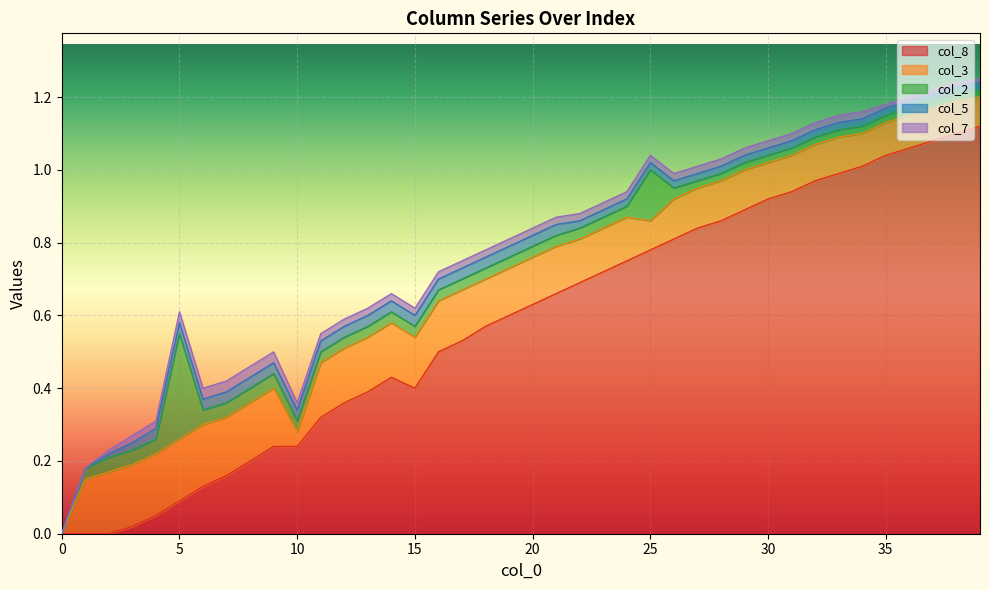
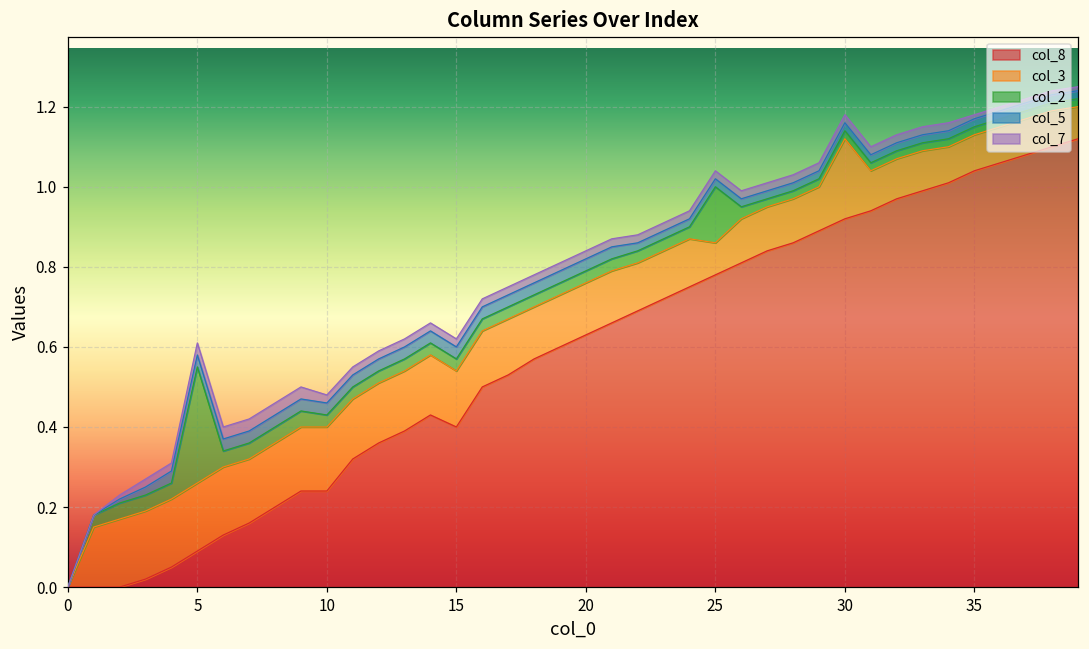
col_3, 10: 0.04 -> 0.16
col_3, 30: 0.1 -> 0.2
